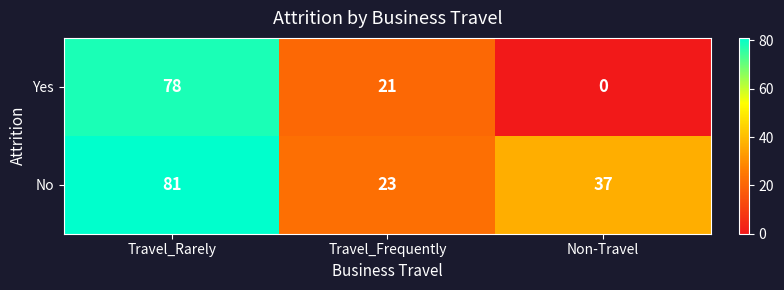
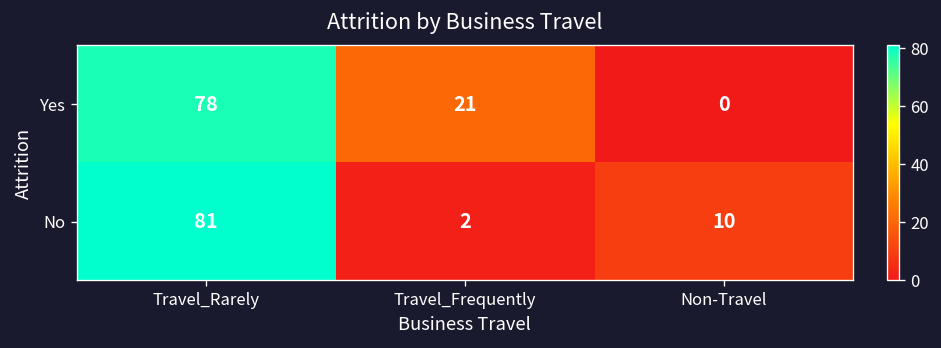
No, Travel_Frequently: 23 -> 2
No, Non-Travel: 37 -> 10
